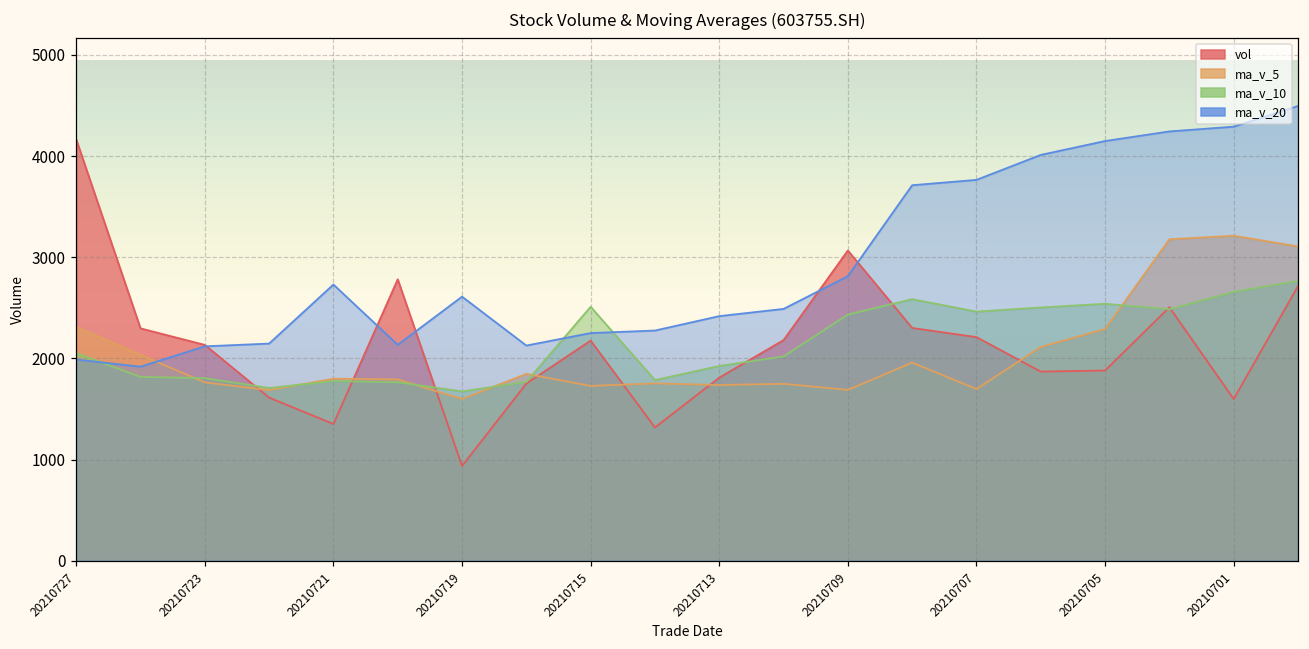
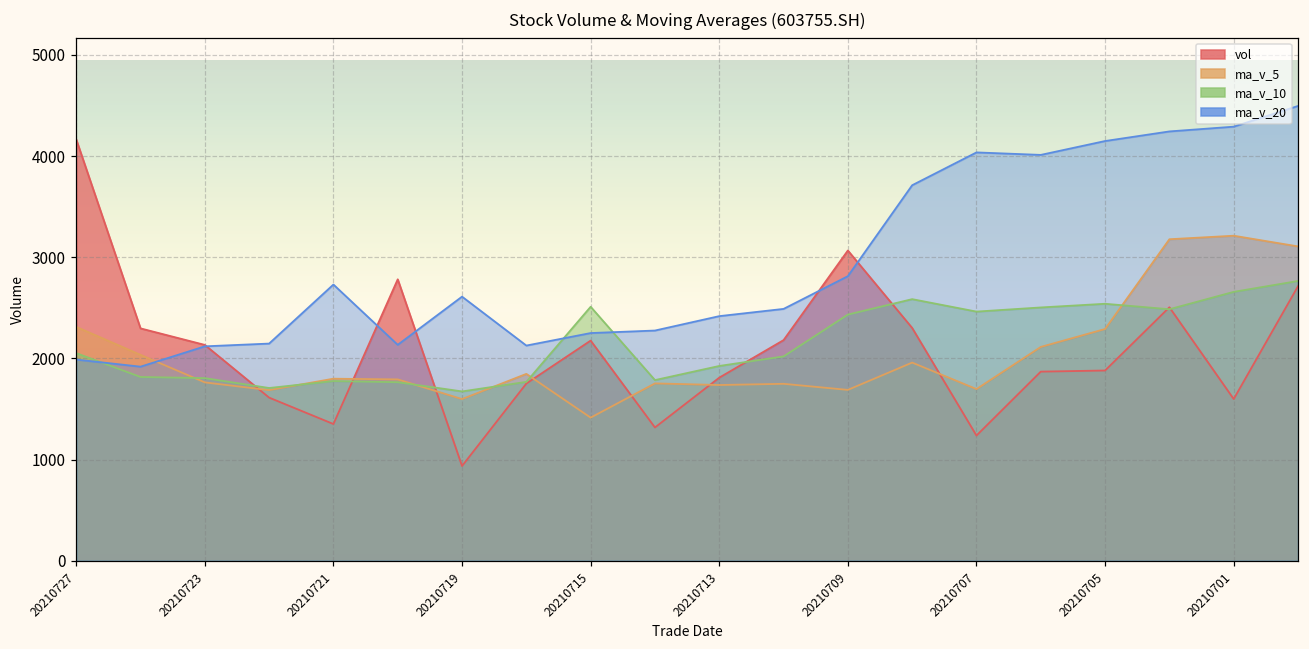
ma_v_5, 20210715: 1700 -> 1400
vol, 20210707: 2200 -> 1200
ma_v_20, 20210707: 3800 -> 4000
